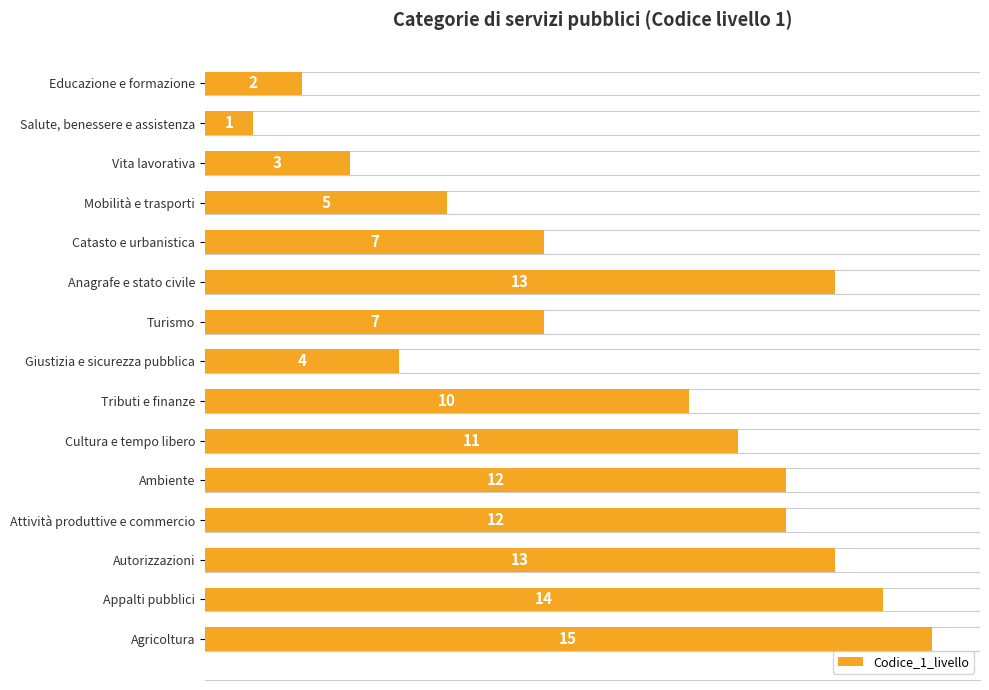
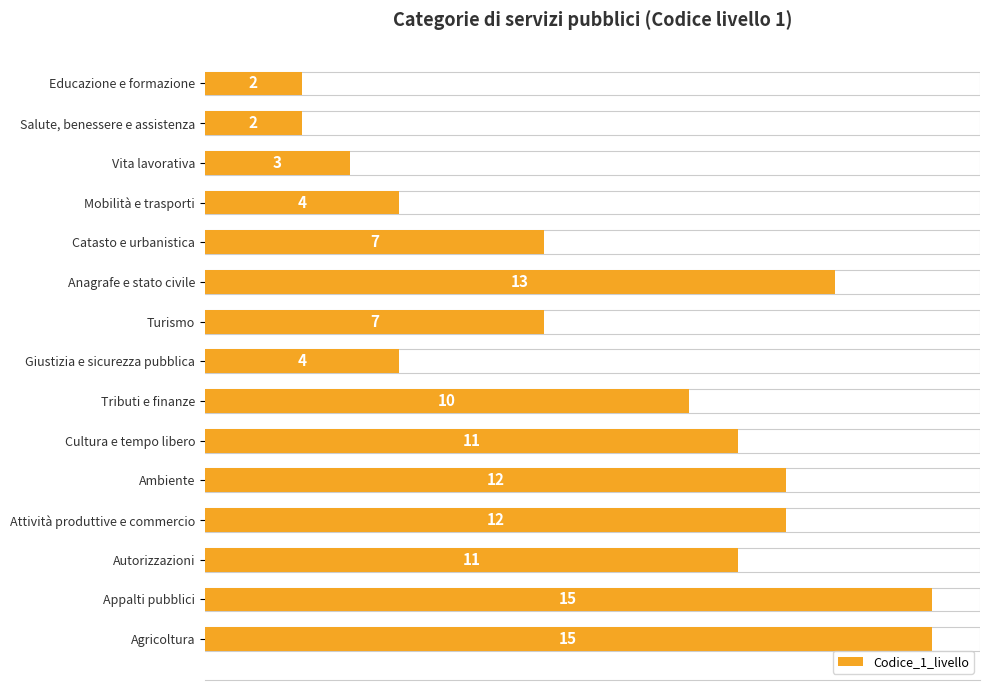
Codice_1_livello, Salute, benessere e assistenza: 1 -> 2
Codice_1_livello, Mobilità e trasporti: 5 -> 4
Codice_1_livello, Autorizzazioni: 13 -> 11
Codice_1_livello, Appalti pubblici: 14 -> 15
